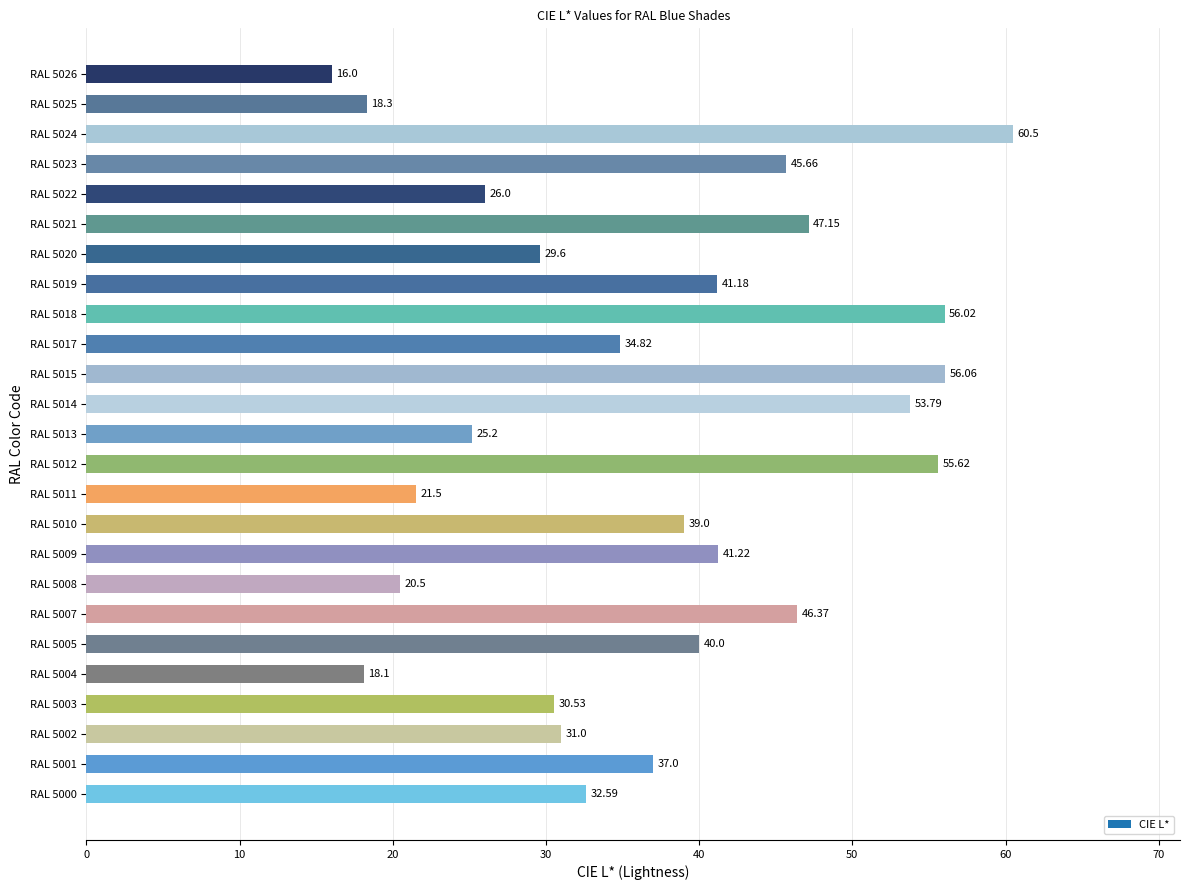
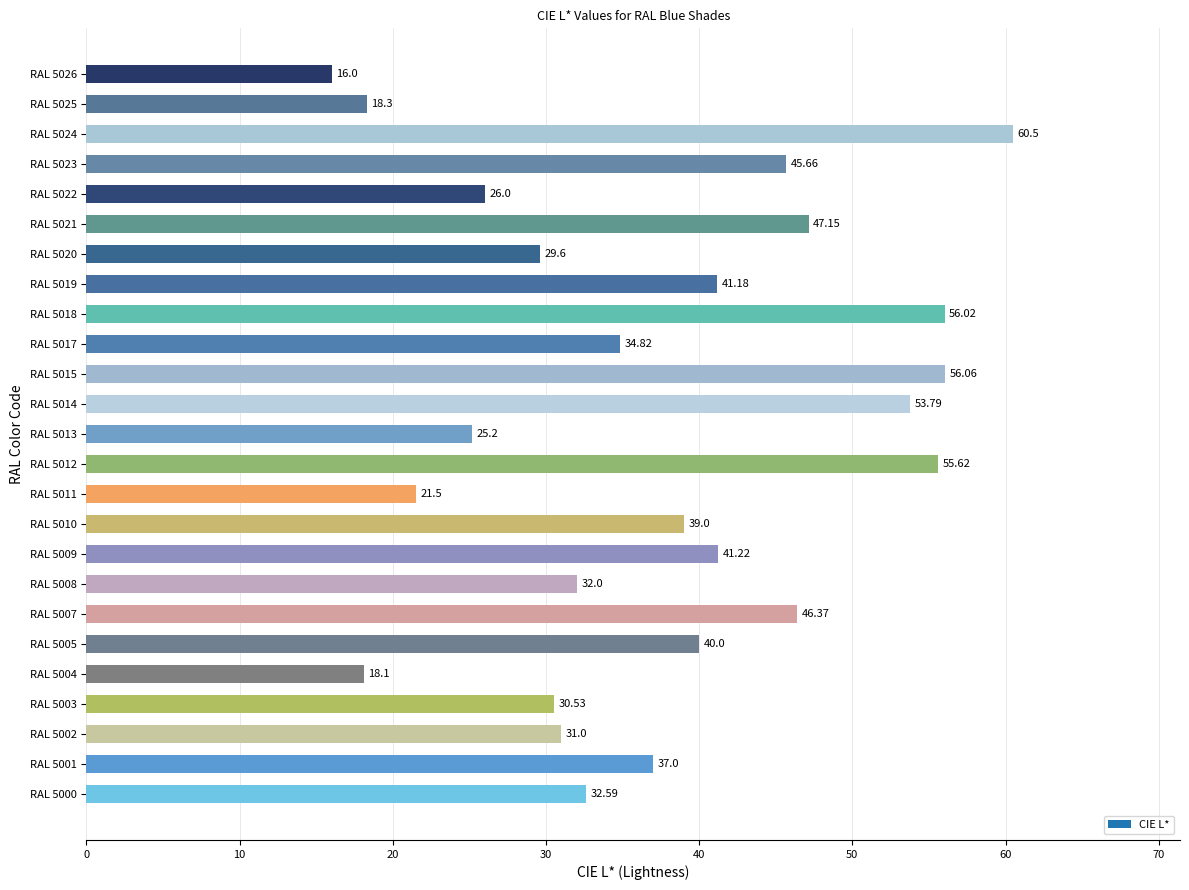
RAL 5008: 20.5 -> 32.0
